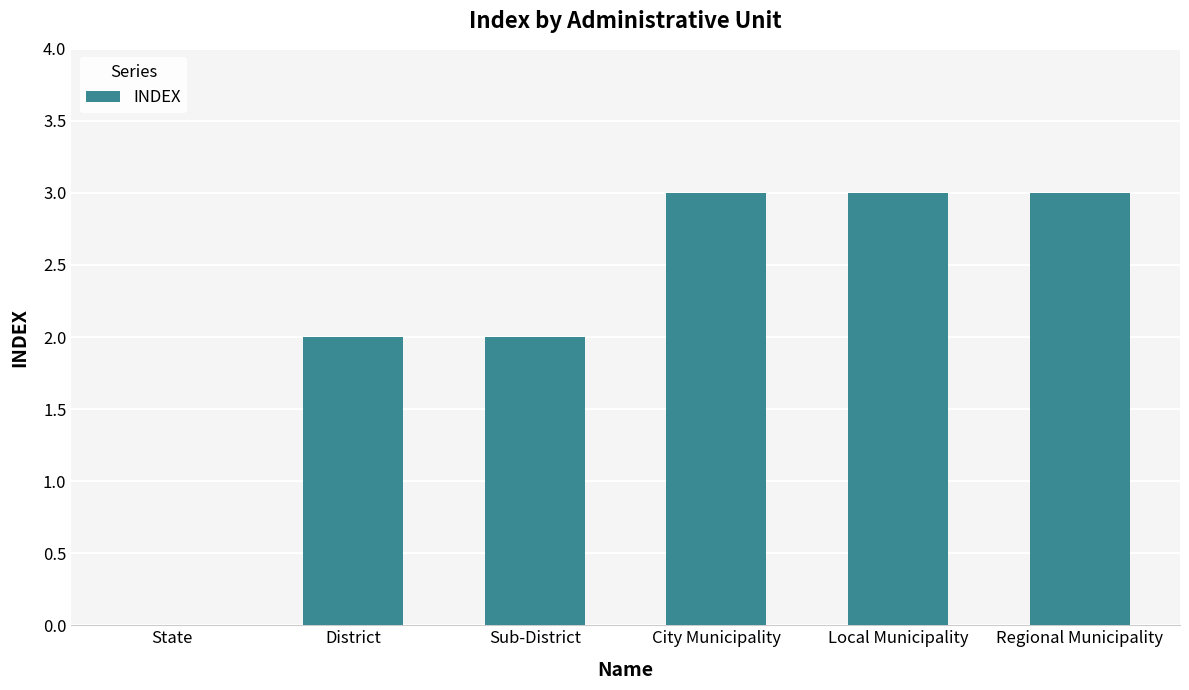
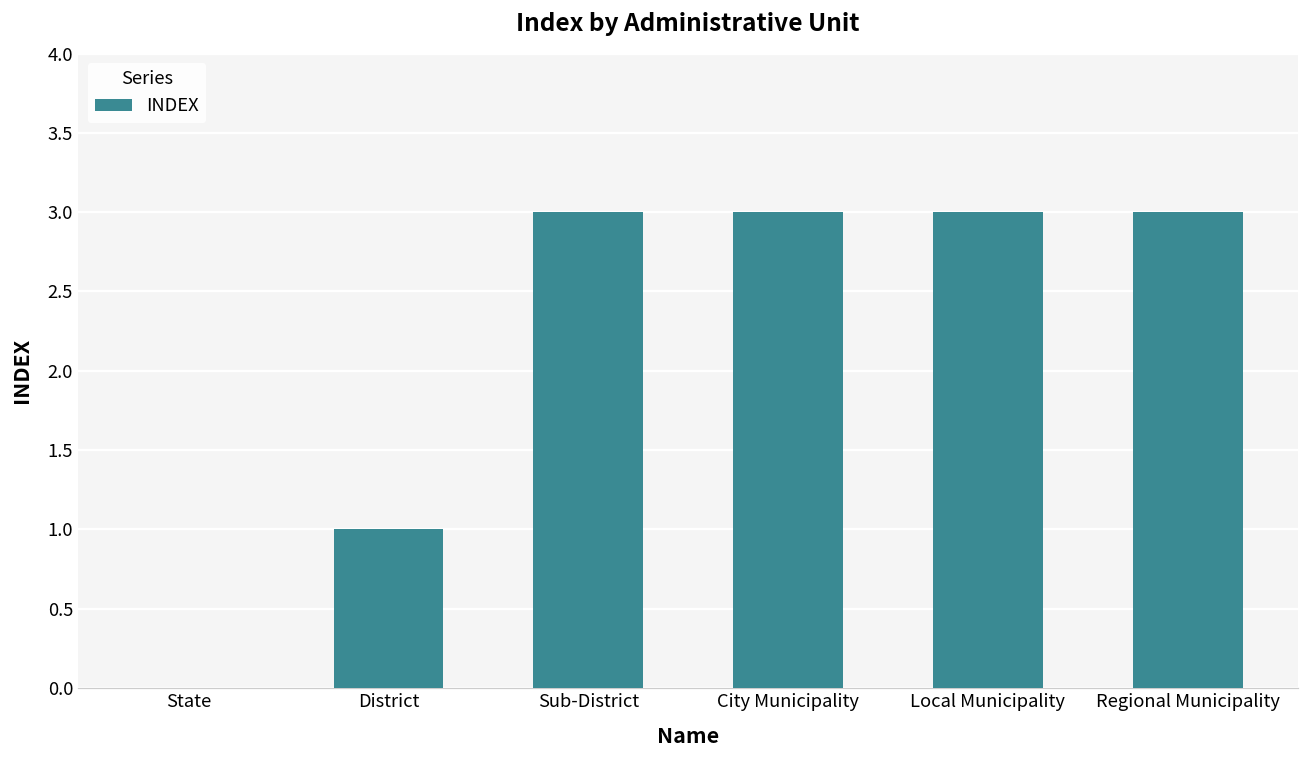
District: 2 -> 1
Sub-District: 2 -> 3
